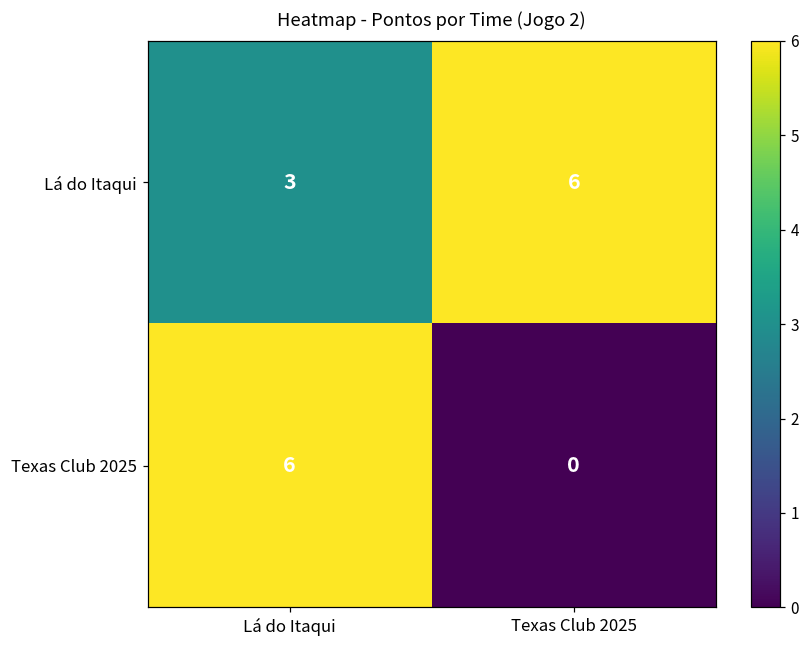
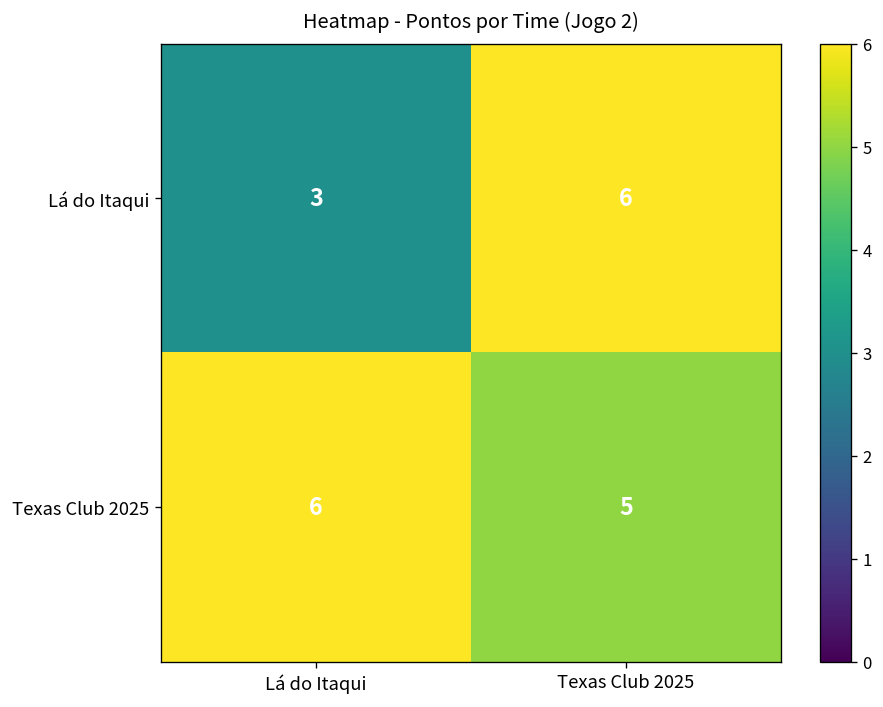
Texas Club 2025, Texas Club 2025: 0 -> 5
